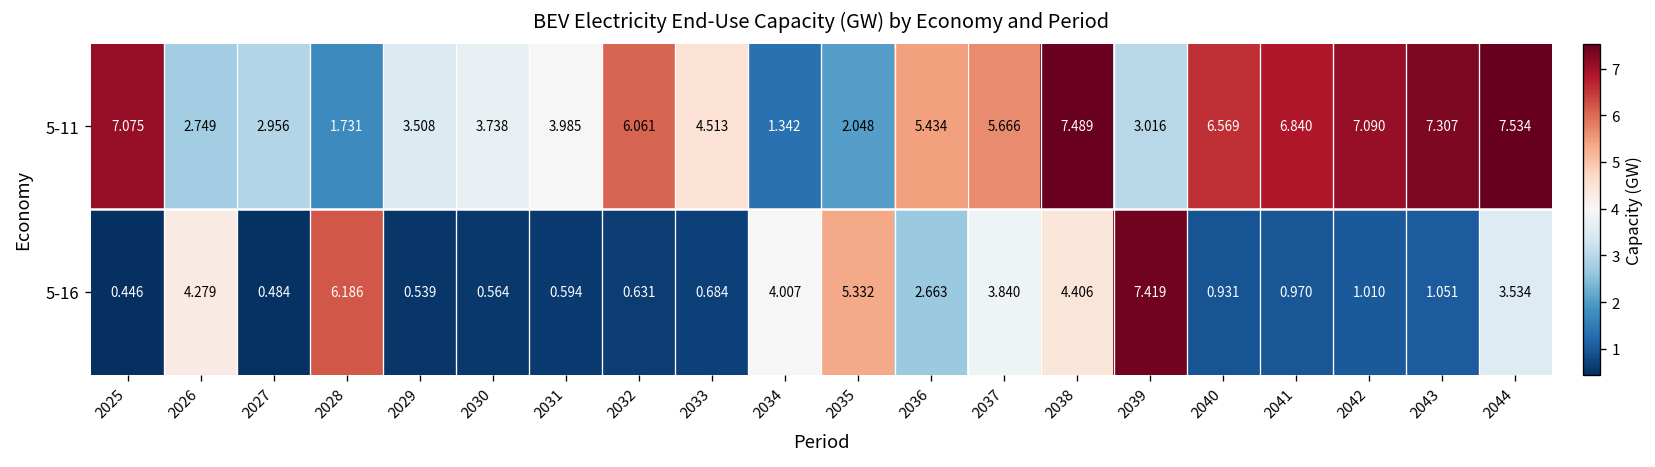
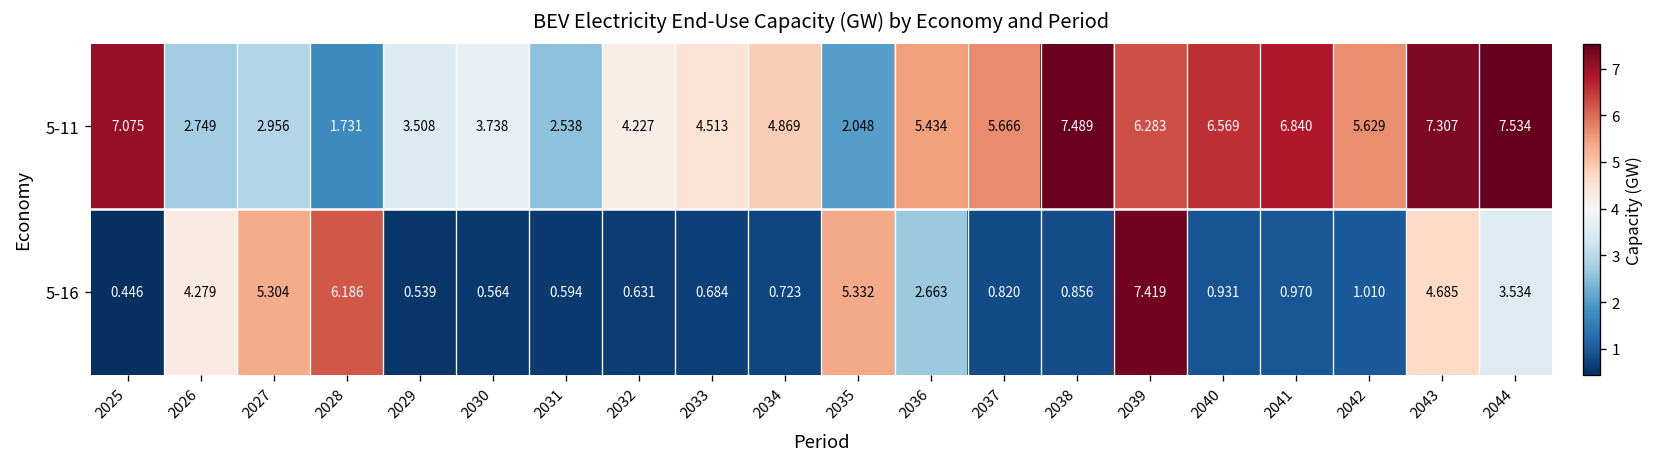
5-11, 2031: 3.985 -> 2.538
5-11, 2032: 6.061 -> 4.227
5-11, 2034: 1.342 -> 4.869
5-11, 2039: 3.016 -> 6.283
5-11, 2042: 7.090 -> 5.629
5-16, 2027: 0.484 -> 5.304
5-16, 2034: 4.007 -> 0.723
5-16, 2037: 3.840 -> 0.820
5-16, 2038: 4.406 -> 0.856
5-16, 2043: 1.051 -> 4.685
